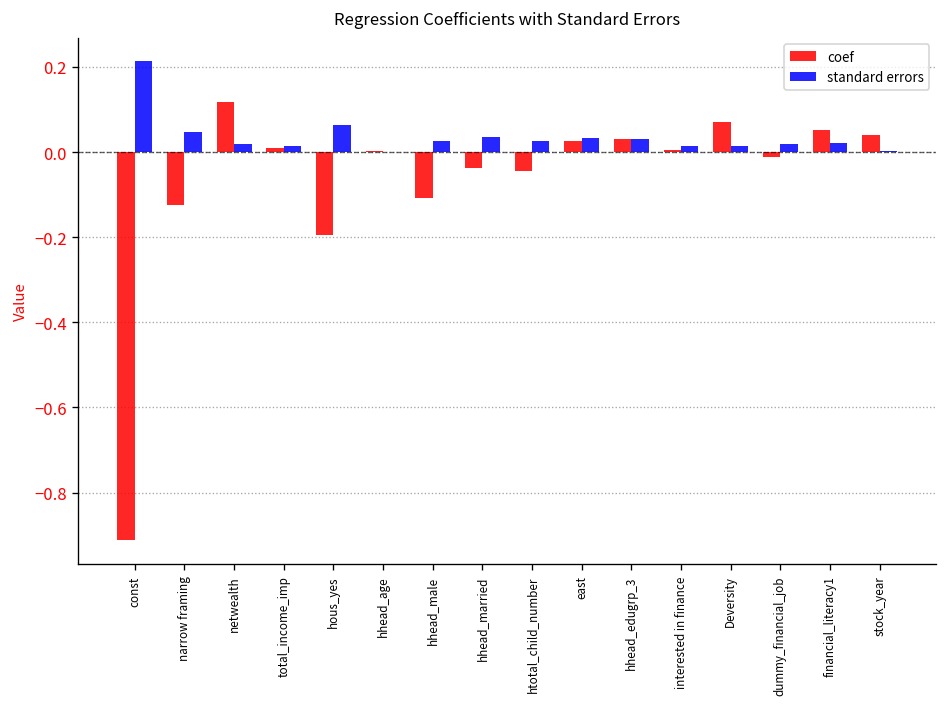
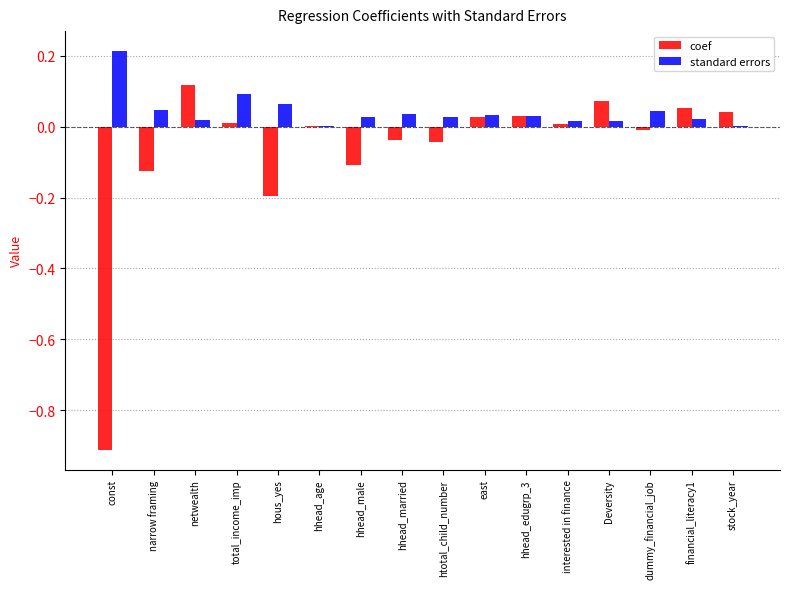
standard errors, total_income_imp: 0.01 -> 0.09
standard errors, dummy_financial_job: 0.02 -> 0.05
